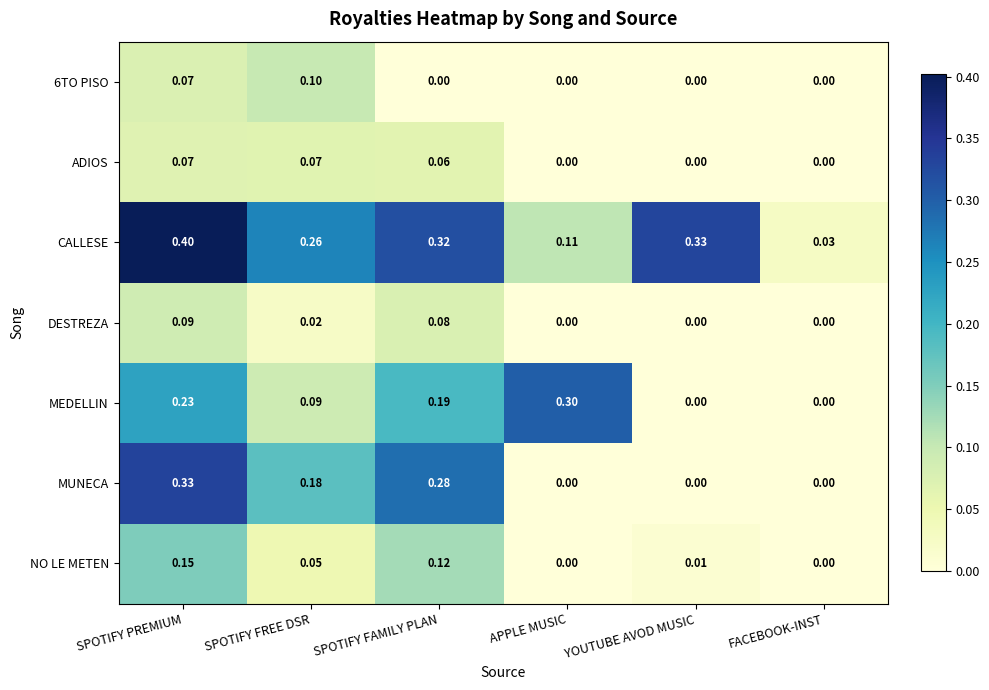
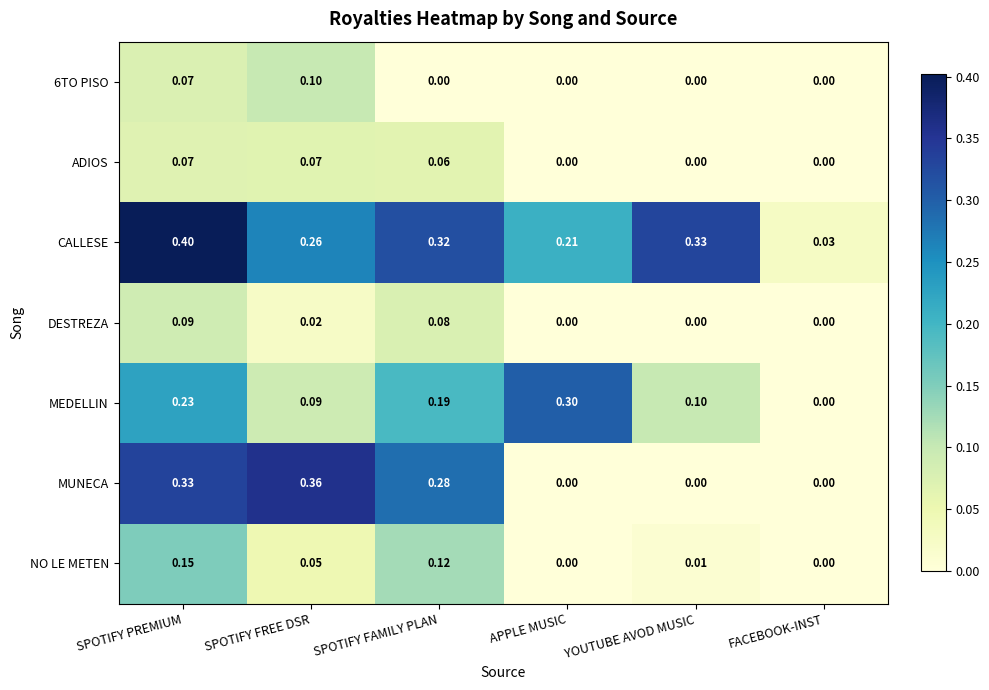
CALLESE, APPLE MUSIC: 0.11 -> 0.21
MEDELLIN, YOUTUBE AVOD MUSIC: 0.00 -> 0.10
MUNECA, SPOTIFY FREE DSR: 0.18 -> 0.36
